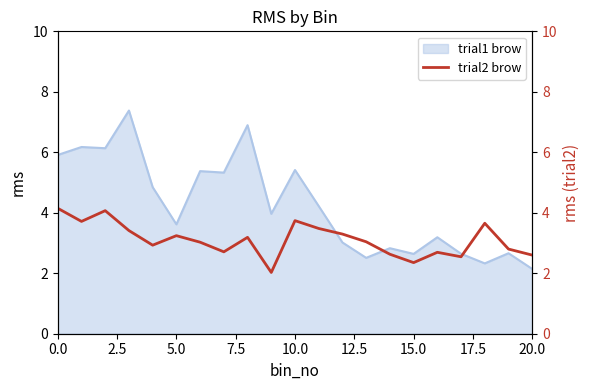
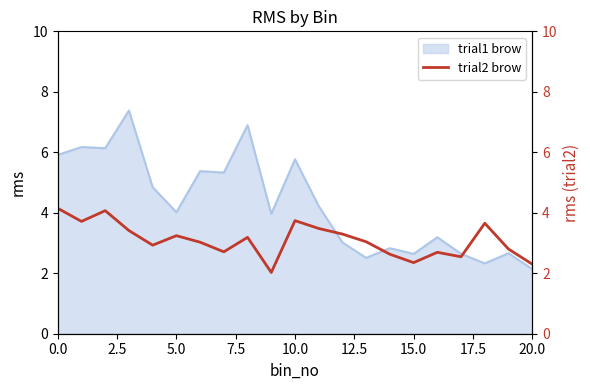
trial1 brow, 5.0: 3.6 -> 4.0
trial1 brow, 10.0: 5.4 -> 5.8
trial2 brow, 20.0: 2.6 -> 2.3
